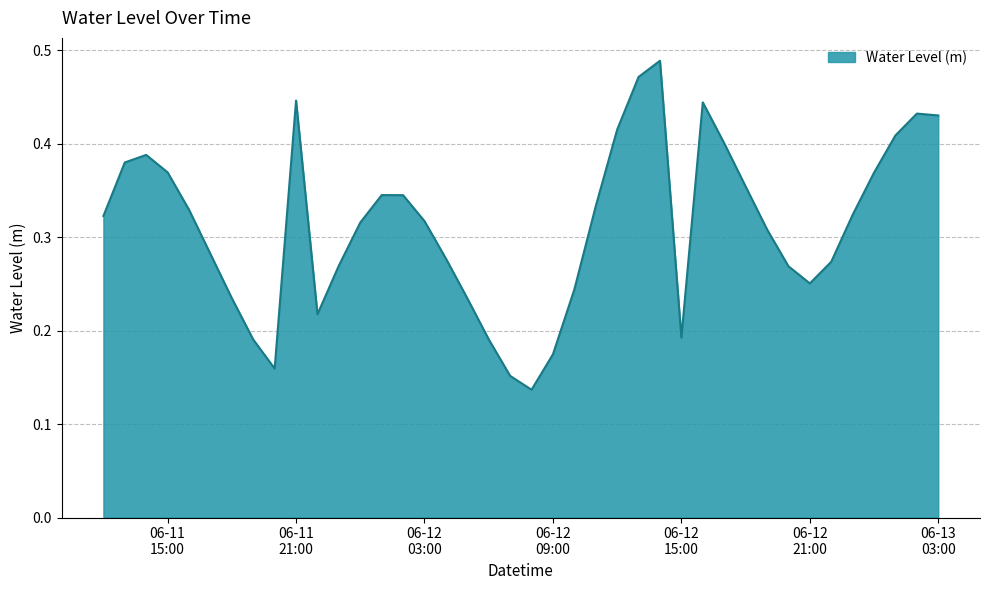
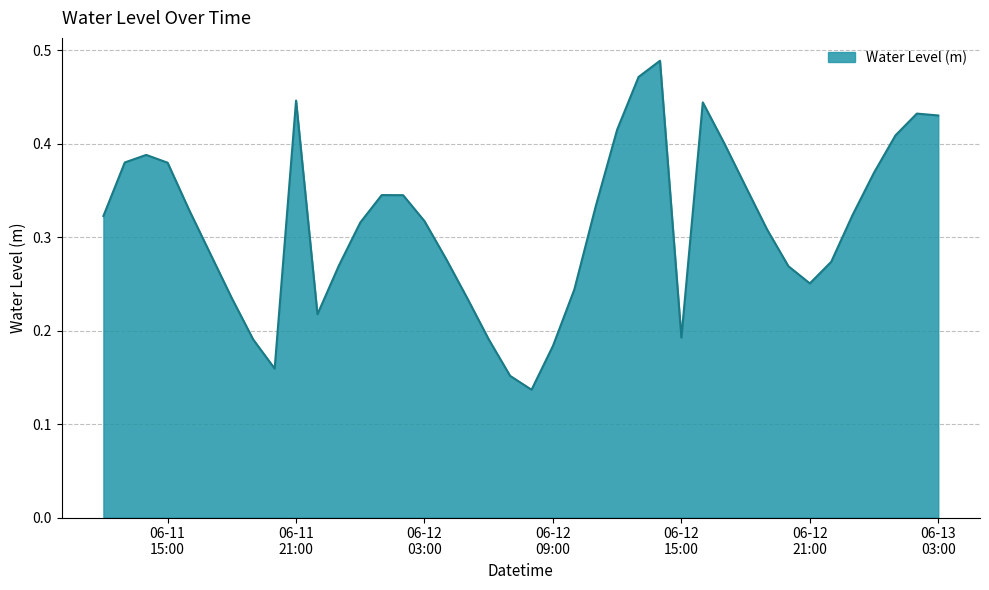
06-11 15:00: 0.37 -> 0.38
06-12 09:00: 0.17 -> 0.18
